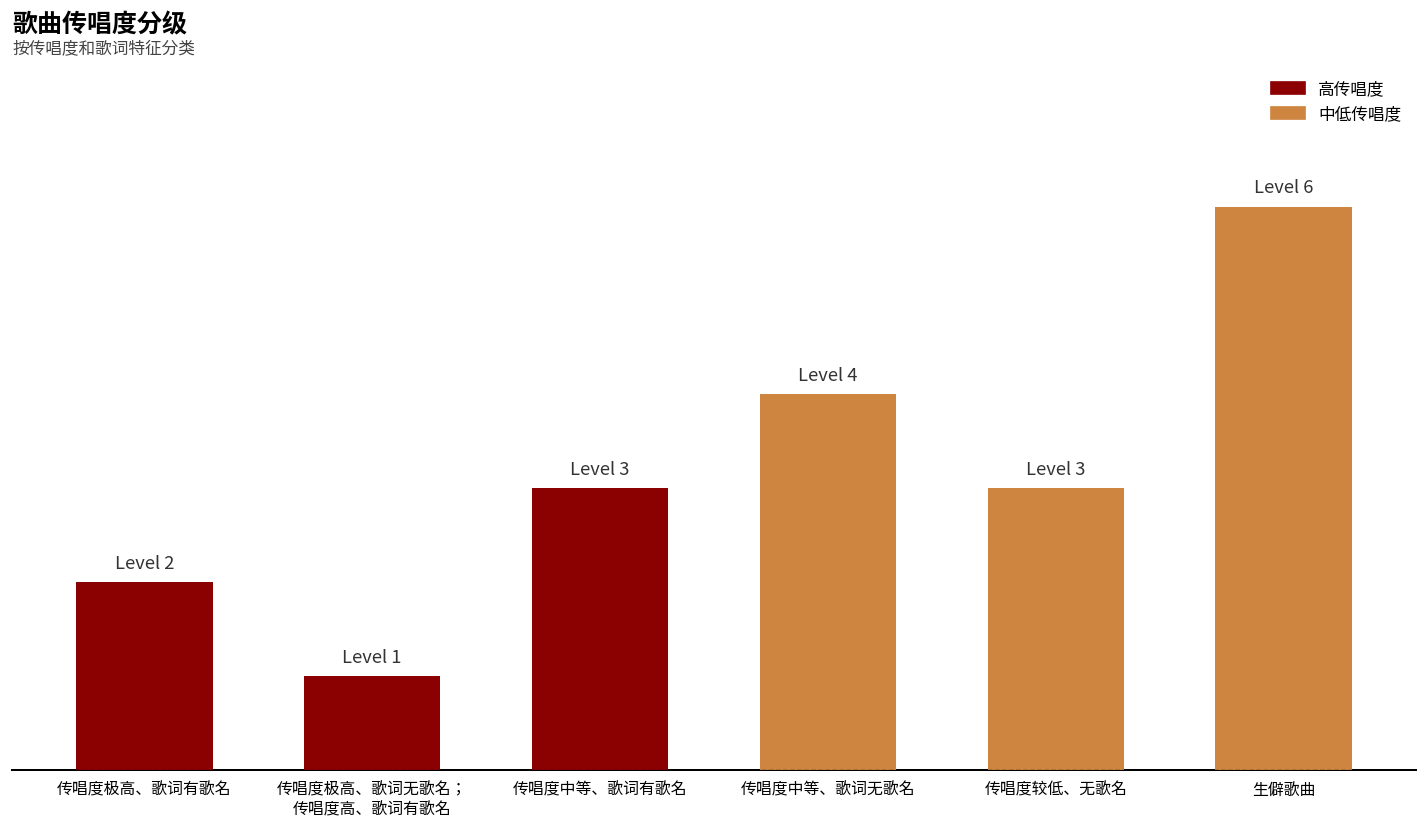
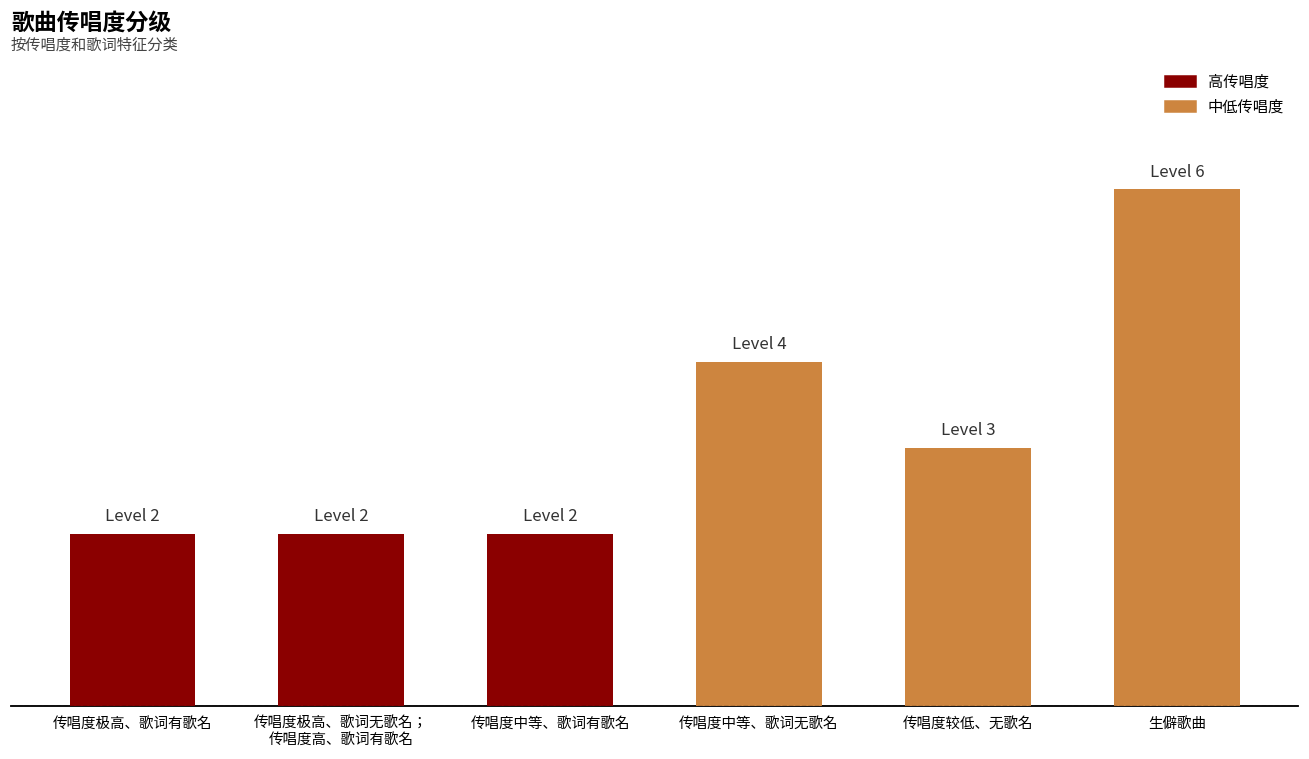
传唱度极高、歌词无歌名； 传唱度高、歌词有歌名: 1 -> 2
传唱度中等、歌词有歌名: 3 -> 2
